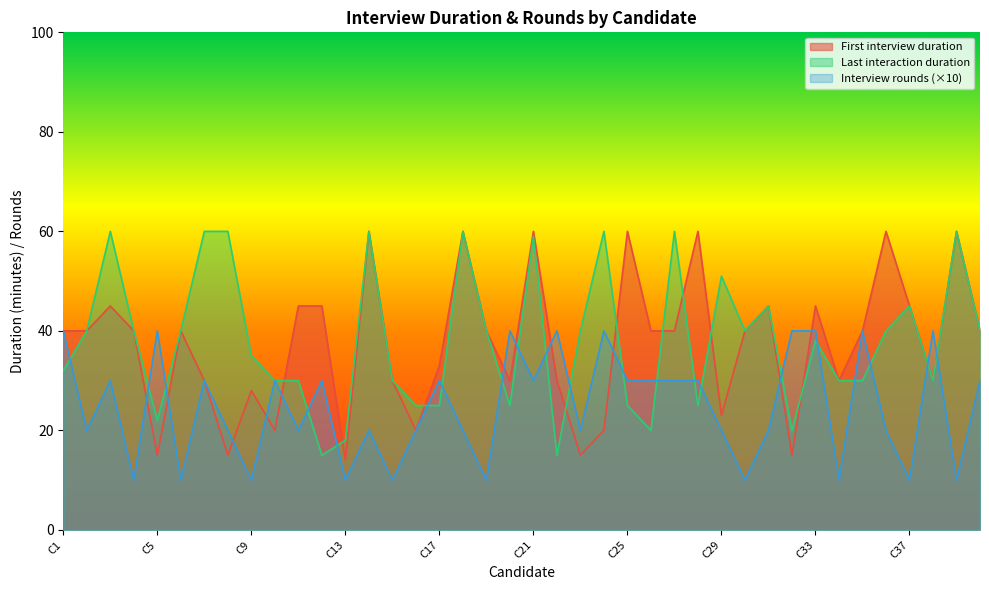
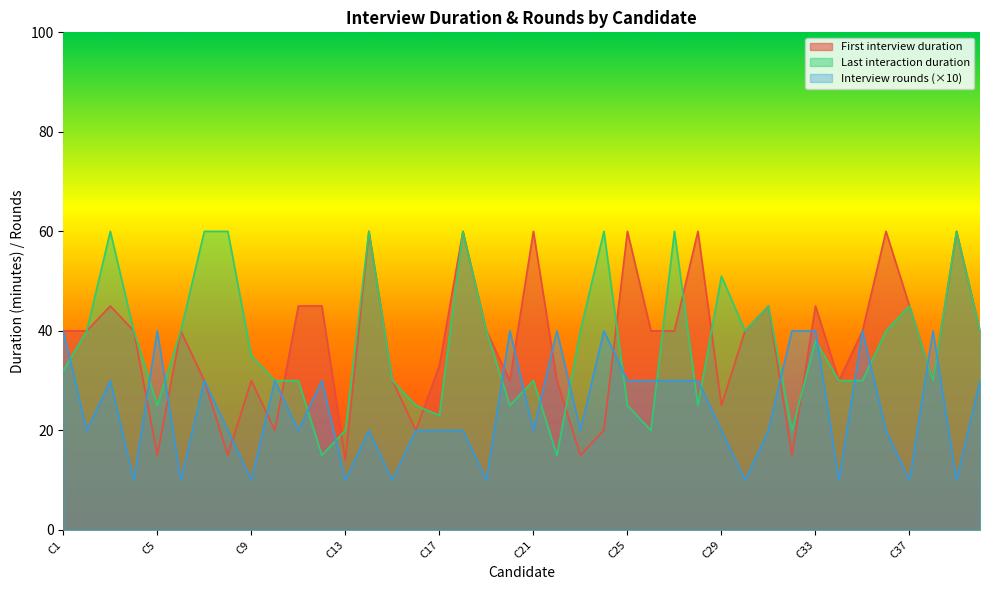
Last interaction duration, C5: 22 -> 25
First interview duration, C9: 28 -> 30
Last interaction duration, C13: 18 -> 20
Last interaction duration, C17: 25 -> 23
Interview rounds (×10), C17: 30 -> 20
Last interaction duration, C21: 59 -> 30
Interview rounds (×10), C21: 30 -> 20
First interview duration, C29: 23 -> 25
